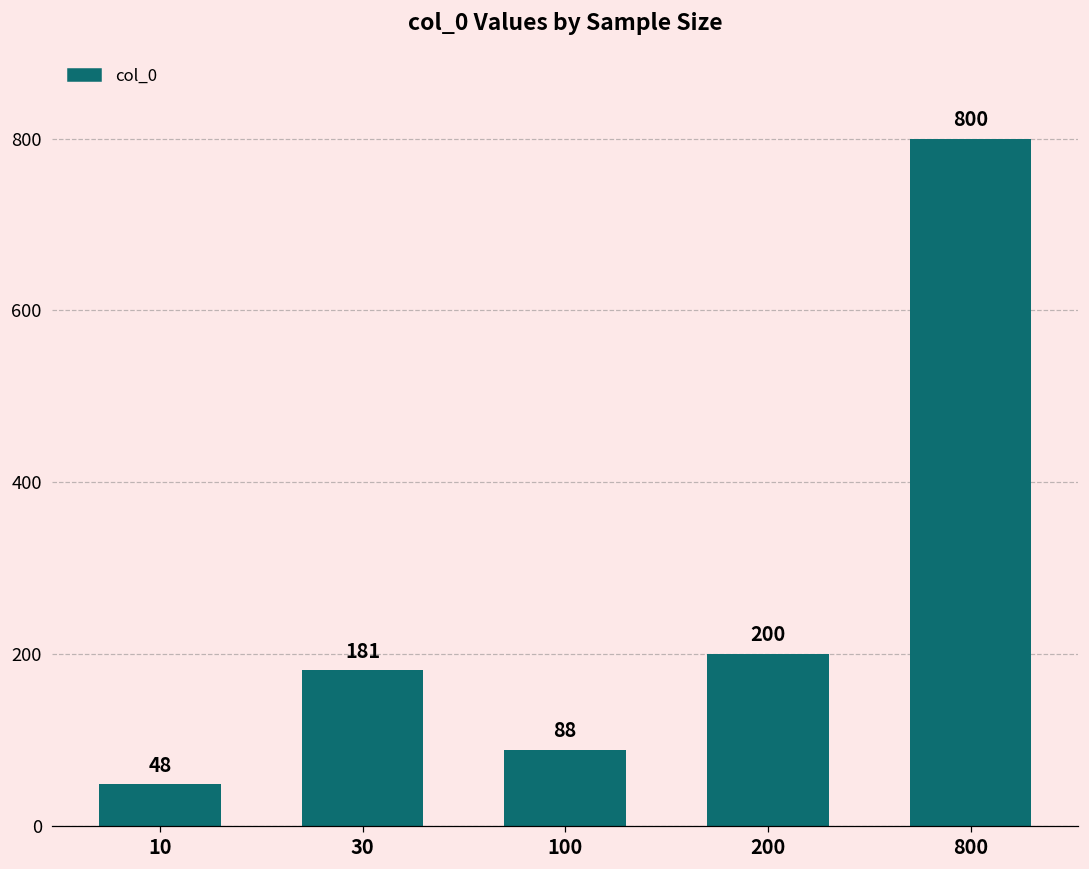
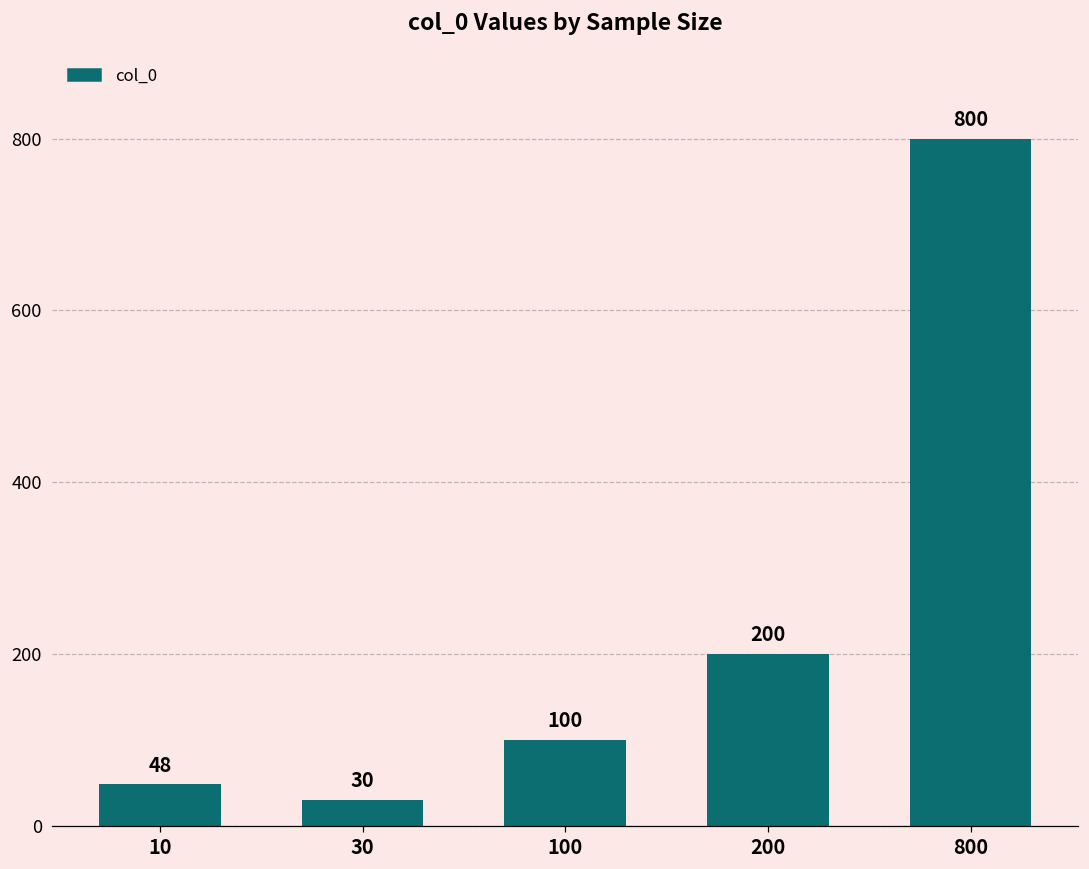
30: 181 -> 30
100: 88 -> 100
